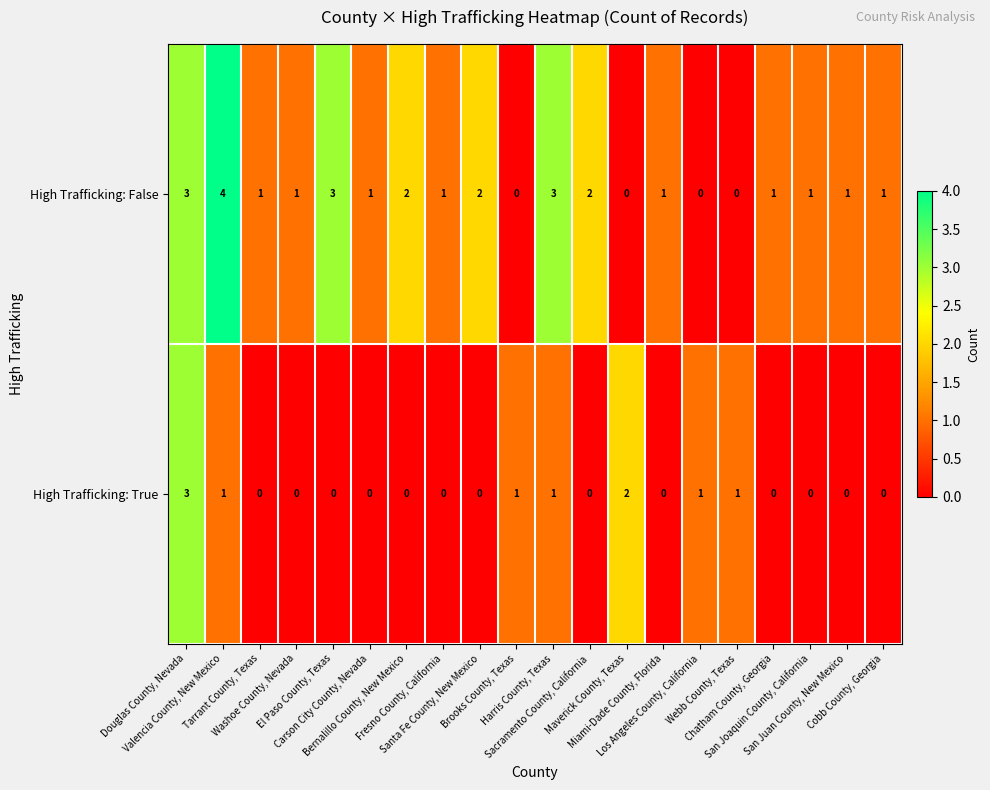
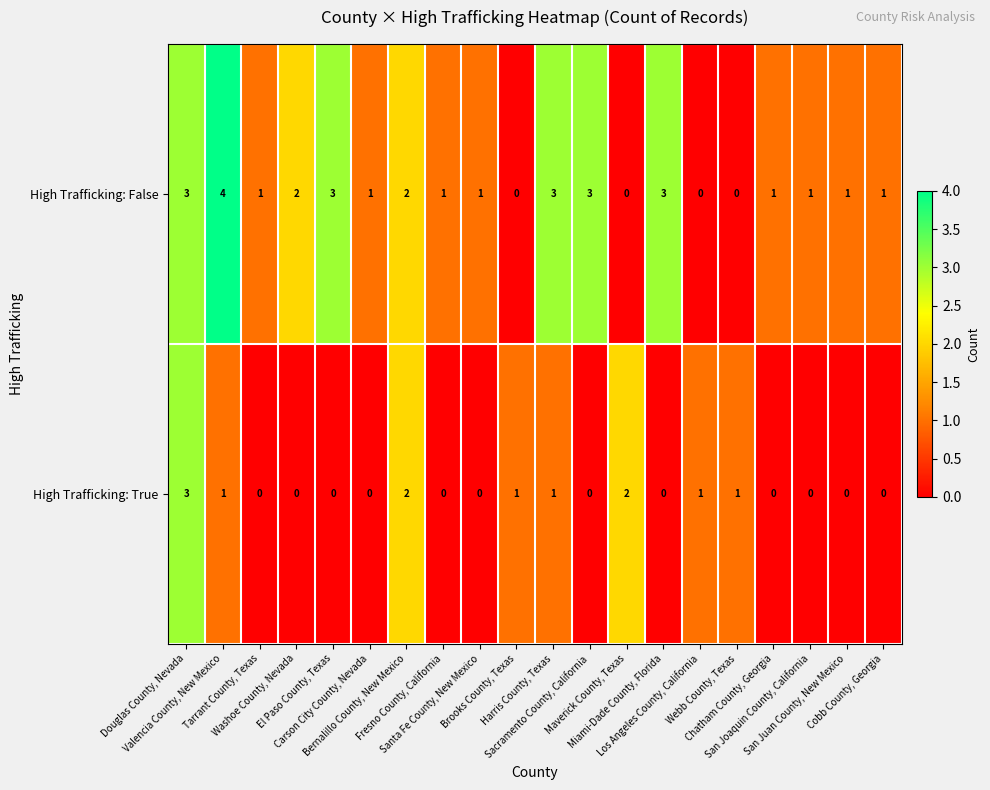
High Trafficking: False, Washoe County, Nevada: 1 -> 2
High Trafficking: False, Santa Fe County, New Mexico: 2 -> 1
High Trafficking: False, Sacramento County, California: 2 -> 3
High Trafficking: False, Miami-Dade County, Florida: 1 -> 3
High Trafficking: True, Bernalillo County, New Mexico: 0 -> 2
